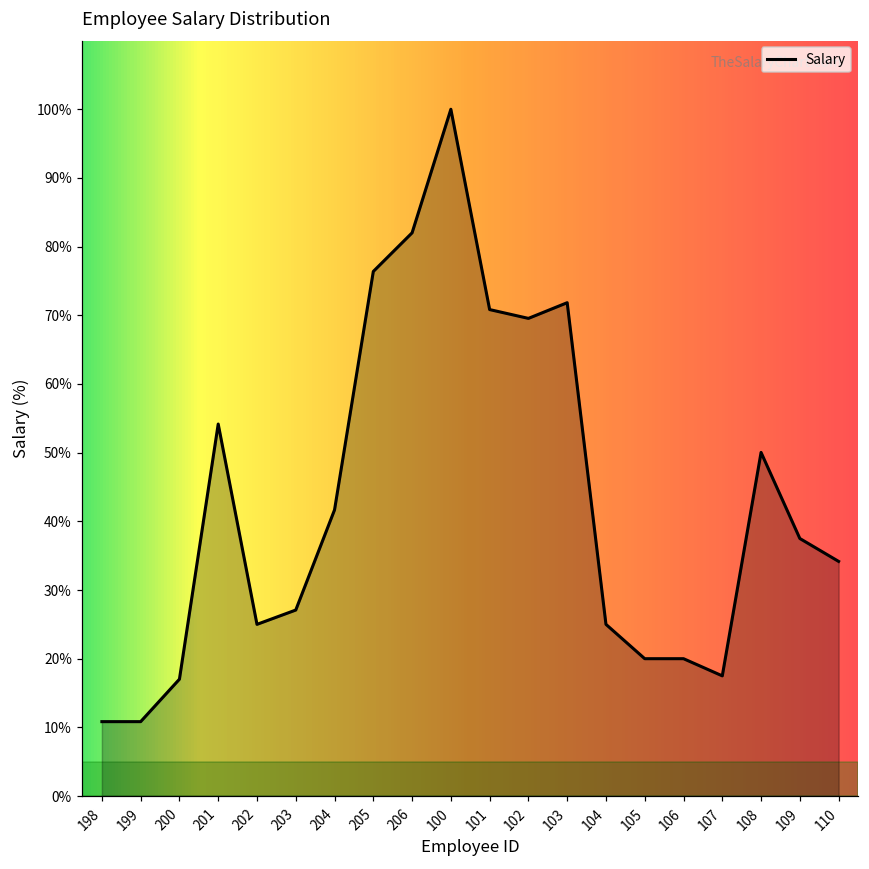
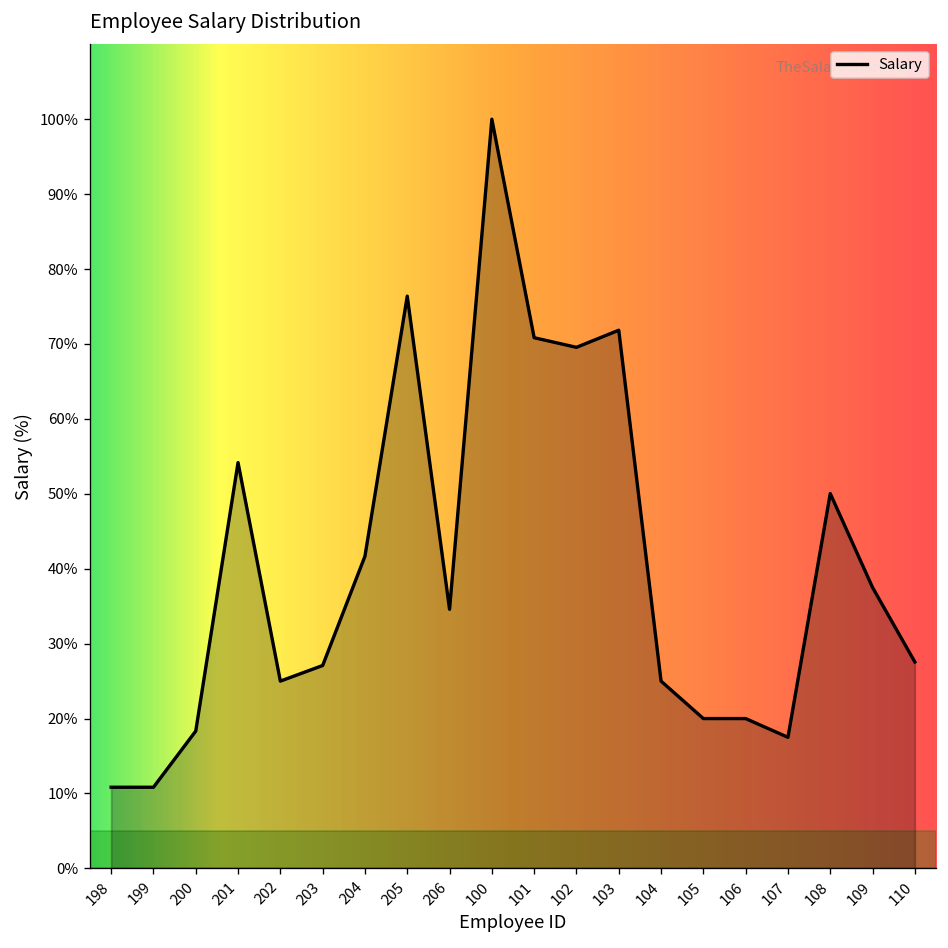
200: 17% -> 18%
206: 82% -> 35%
110: 34% -> 28%
